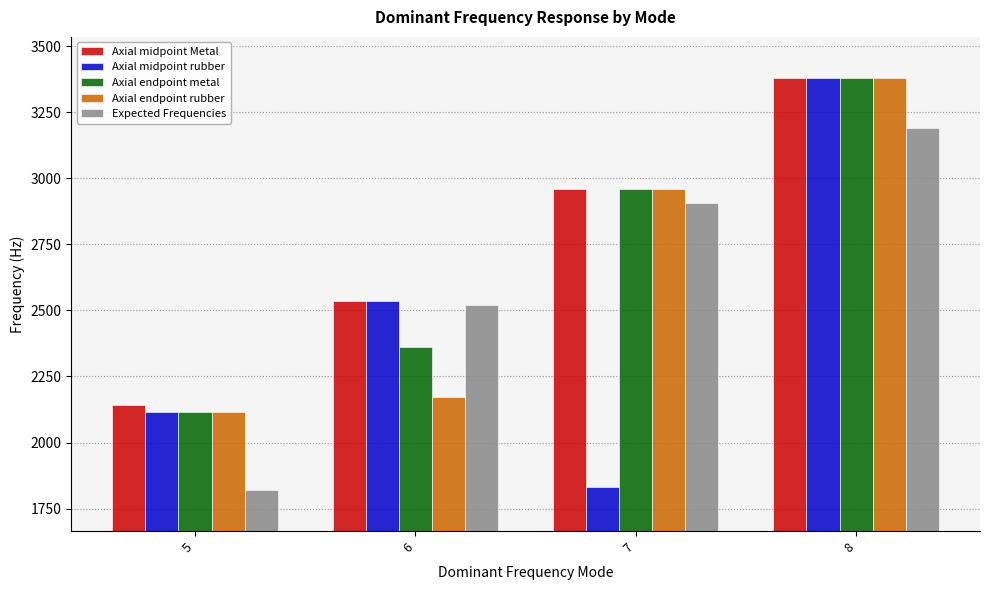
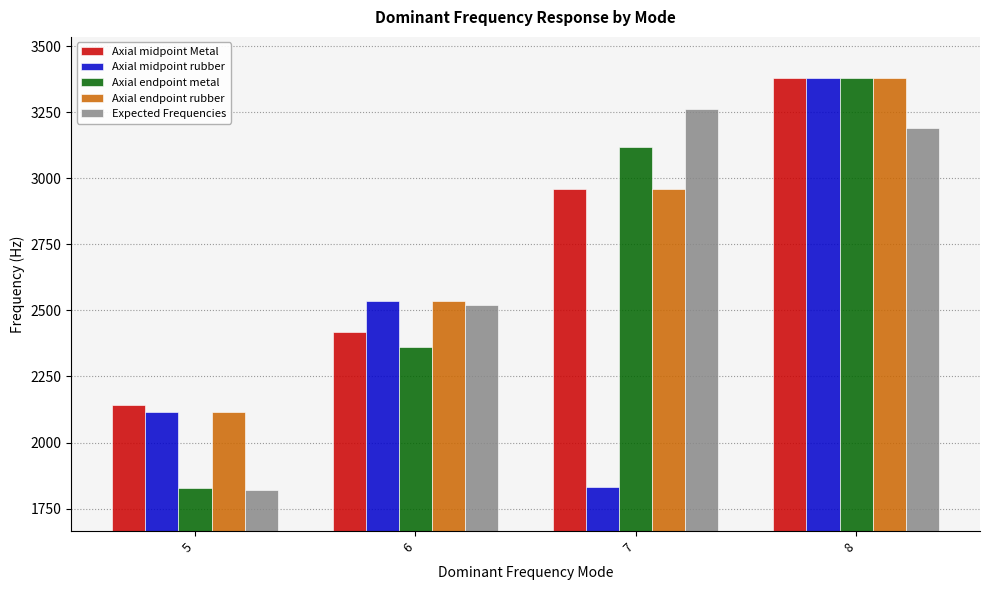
Axial endpoint metal, 5: 2110 -> 1830
Axial midpoint Metal, 6: 2540 -> 2420
Axial endpoint rubber, 6: 2170 -> 2530
Axial endpoint metal, 7: 2960 -> 3120
Expected Frequencies, 7: 2910 -> 3260
